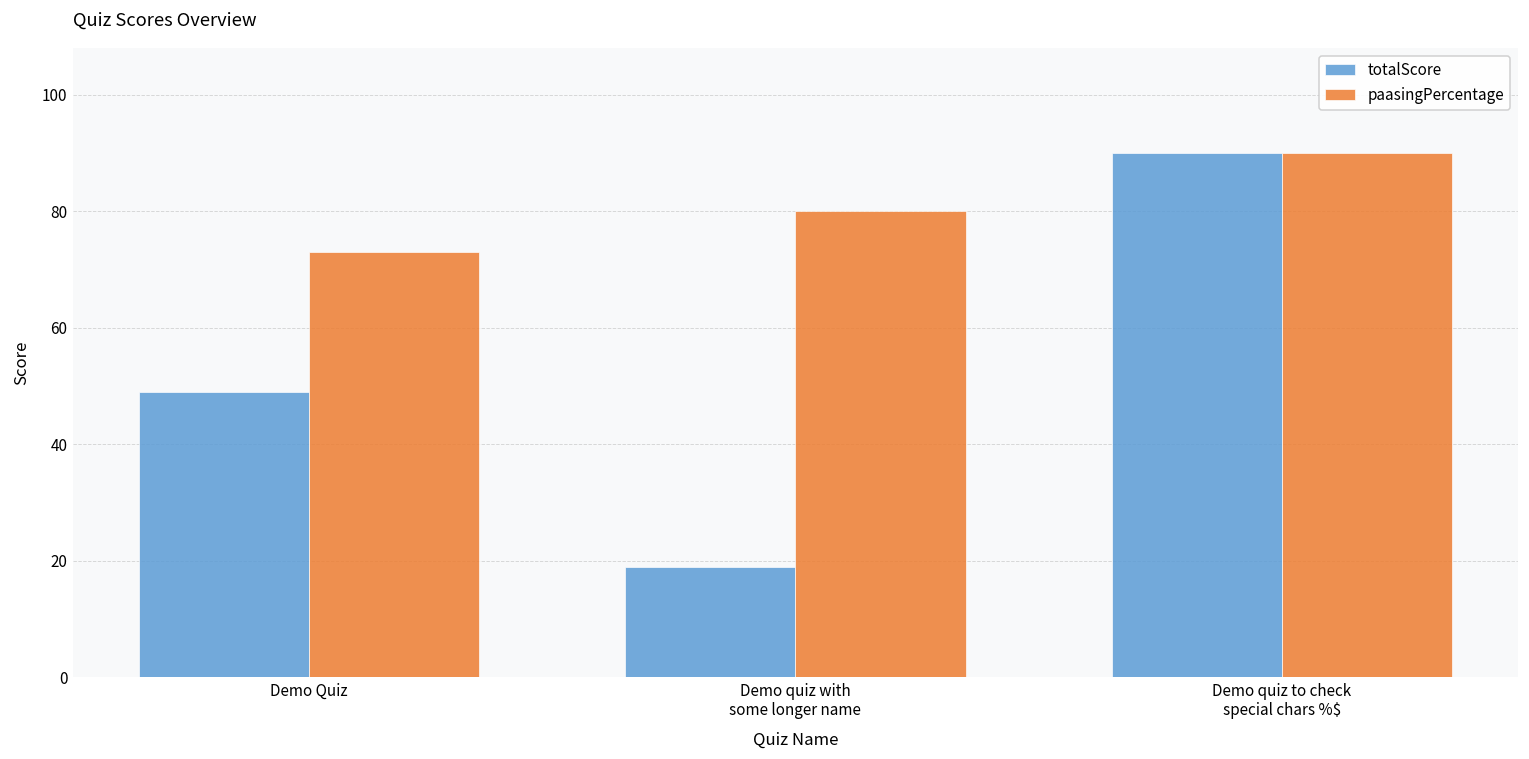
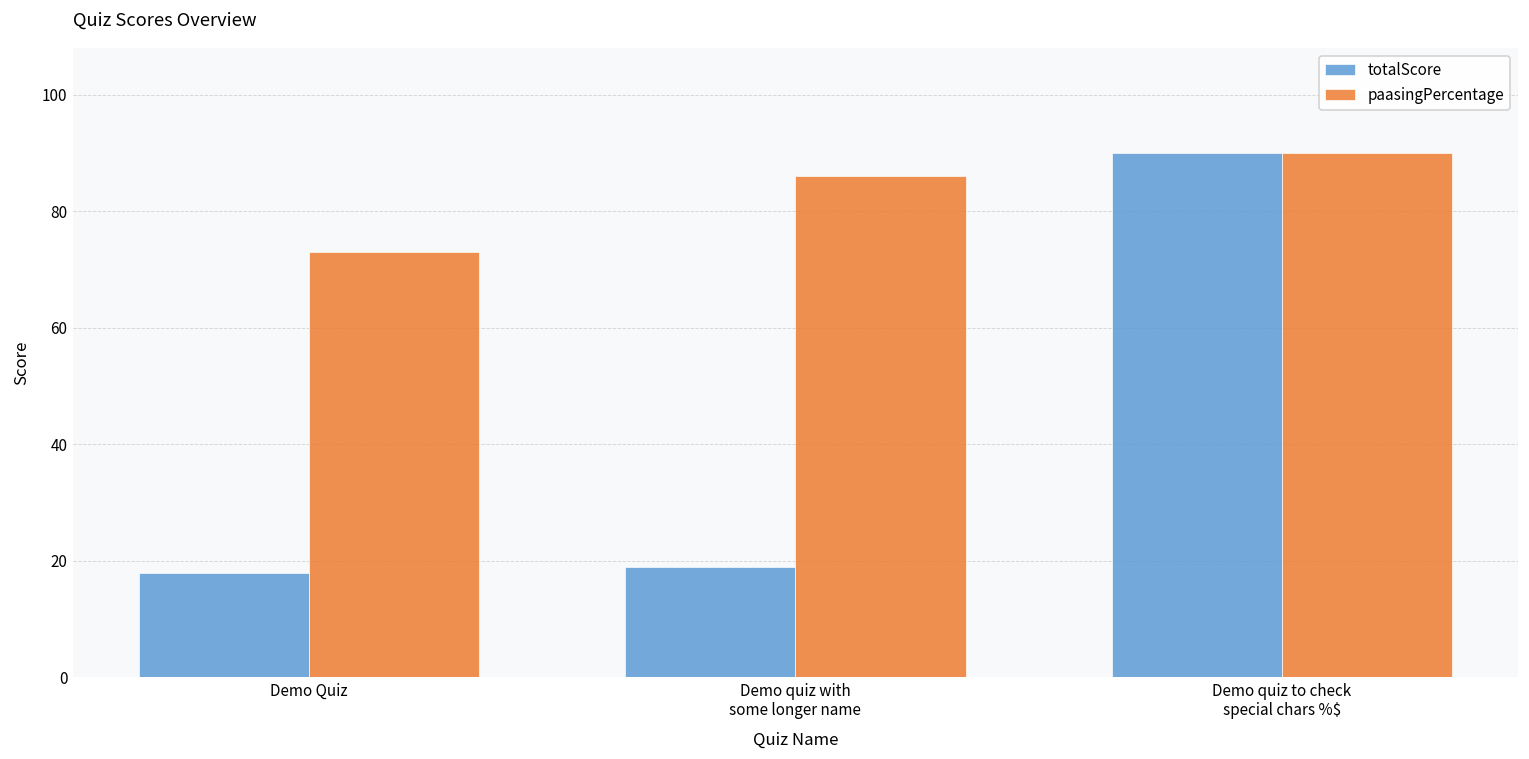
totalScore, Demo Quiz: 49 -> 18
paasingPercentage, Demo quiz with some longer name: 80 -> 86
